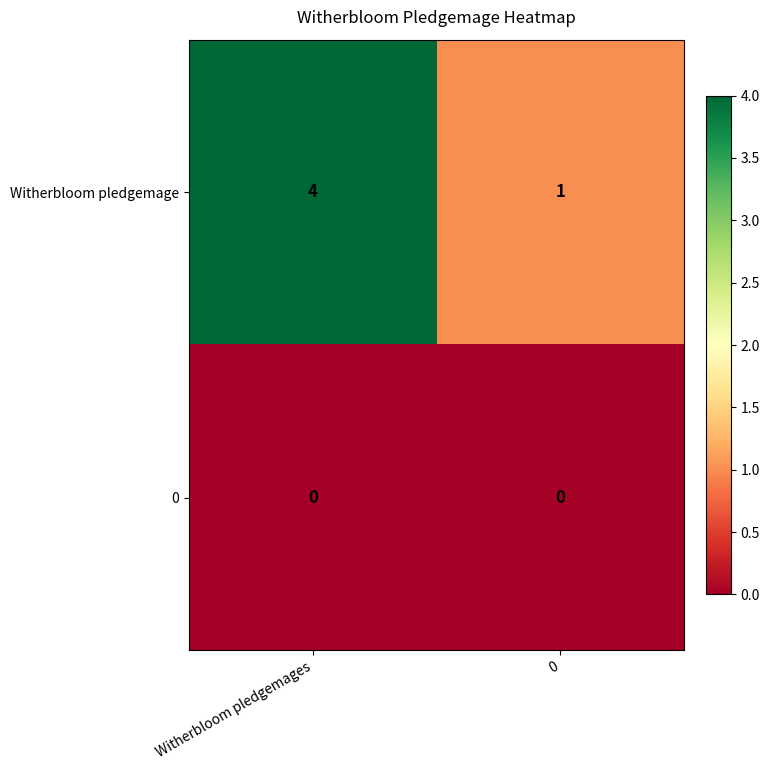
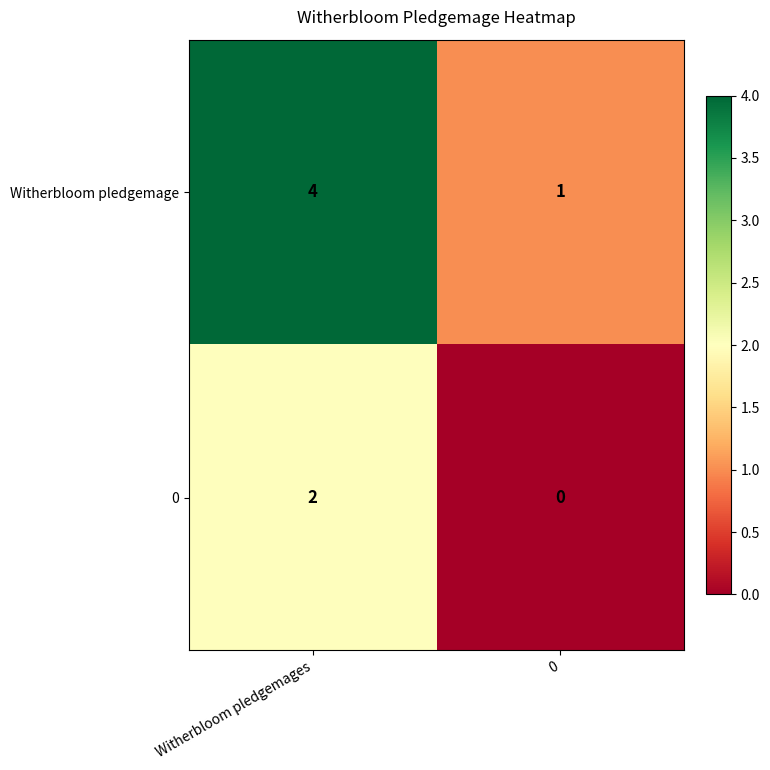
0, Witherbloom pledgemages: 0 -> 2
